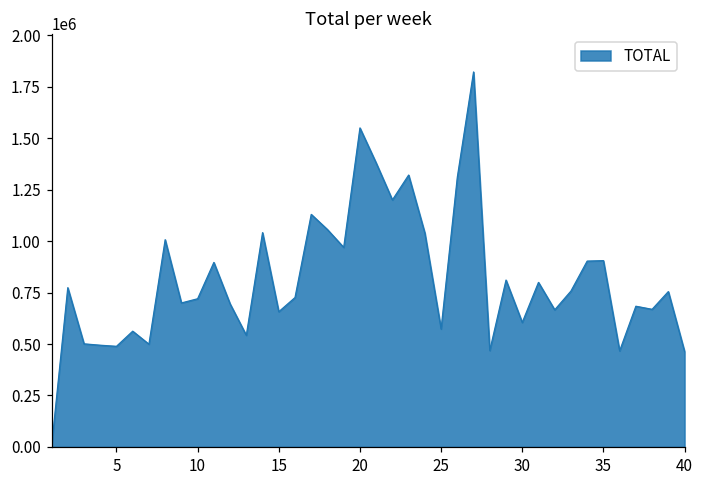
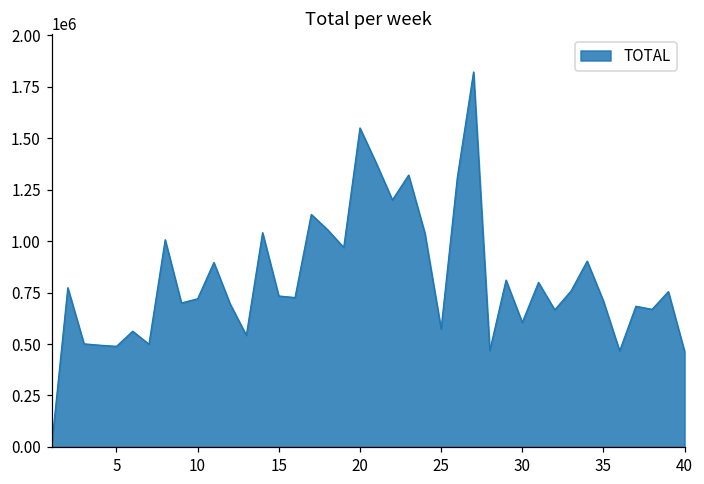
15: 660000 -> 730000
35: 910000 -> 710000
